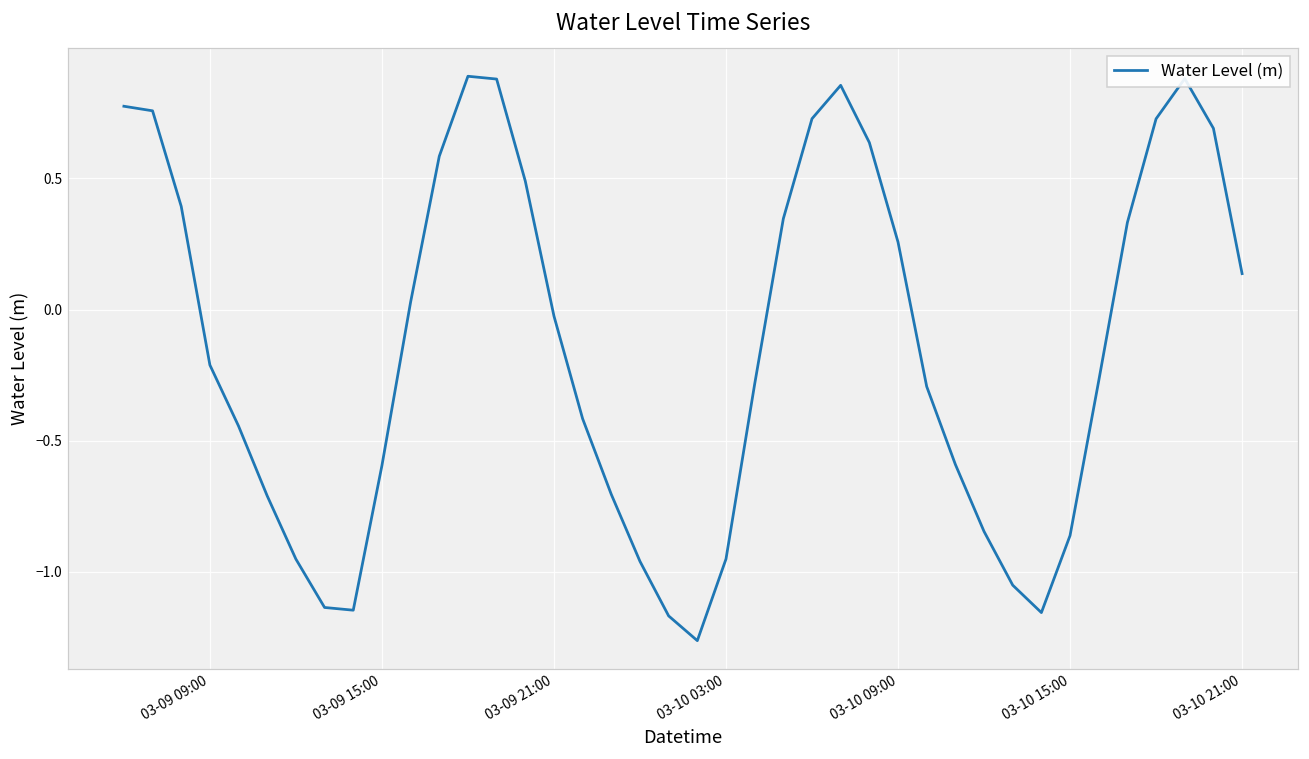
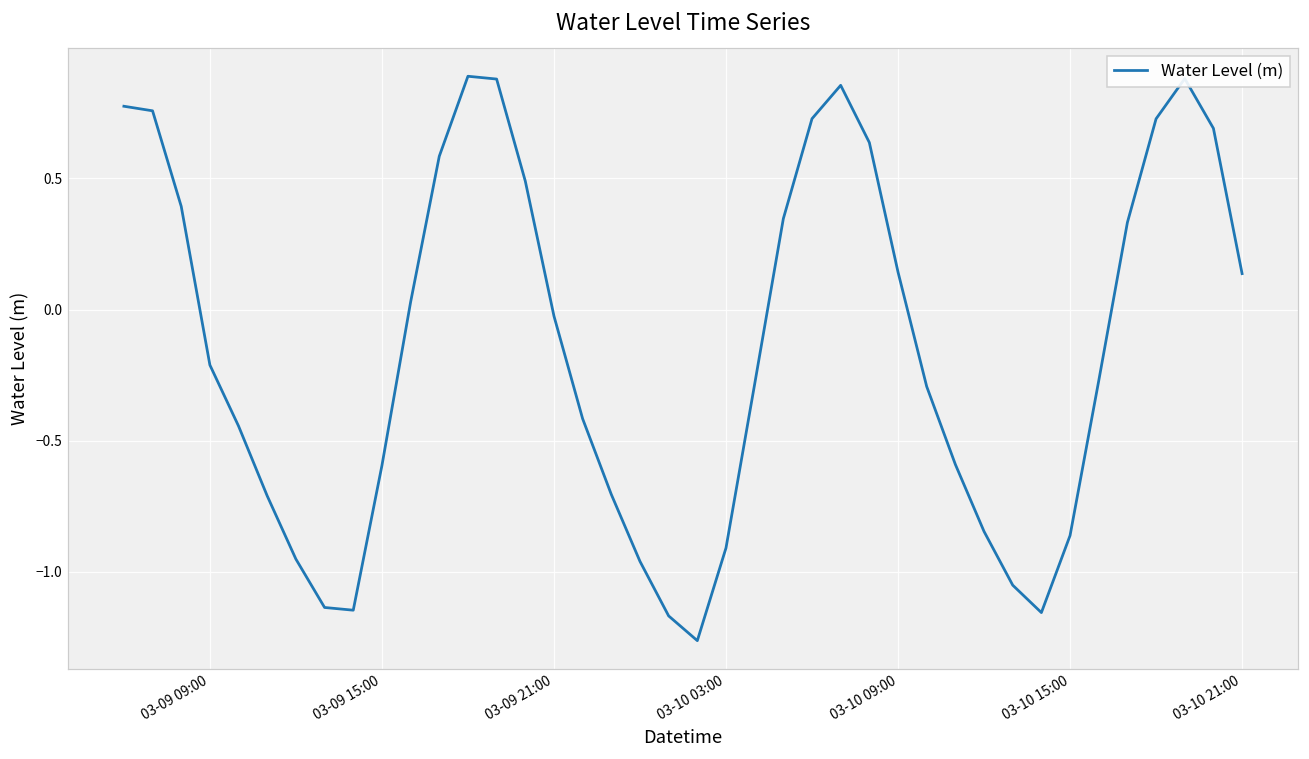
03-10 03:00: -0.95 -> -0.91
03-10 09:00: 0.26 -> 0.14
